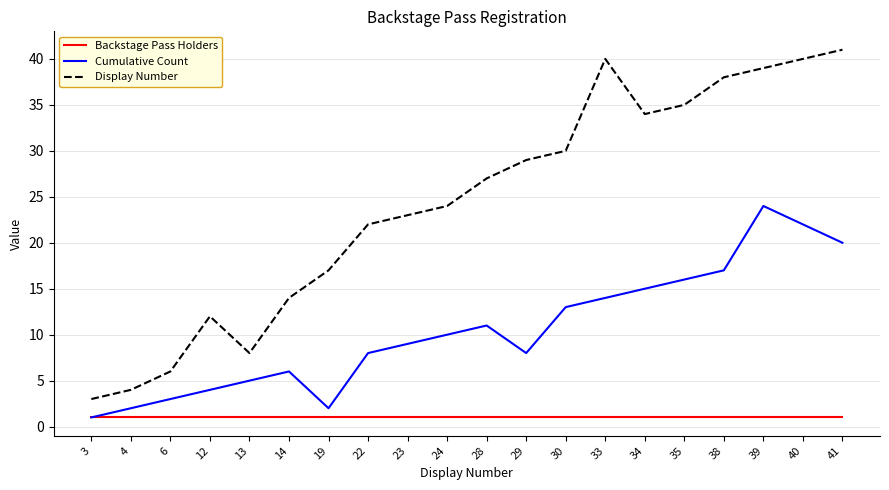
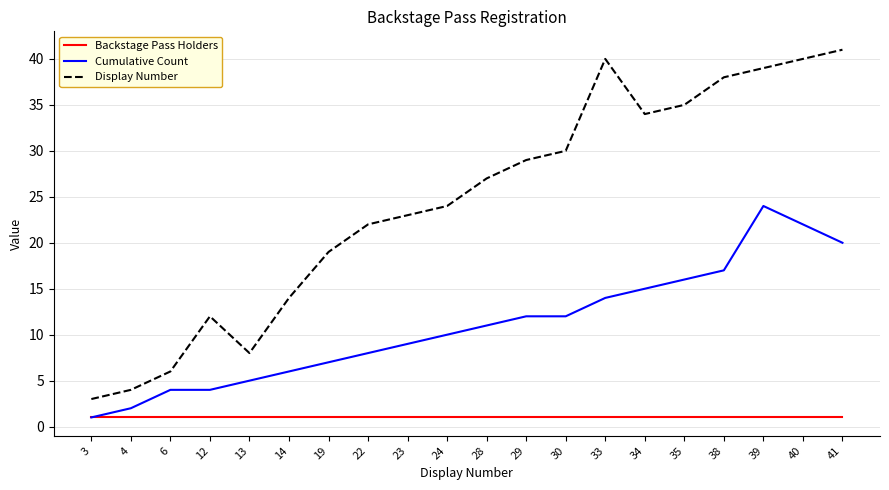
Cumulative Count, 6: 3 -> 4
Cumulative Count, 19: 2 -> 7
Display Number, 19: 17 -> 19
Cumulative Count, 29: 8 -> 12
Cumulative Count, 30: 13 -> 12
